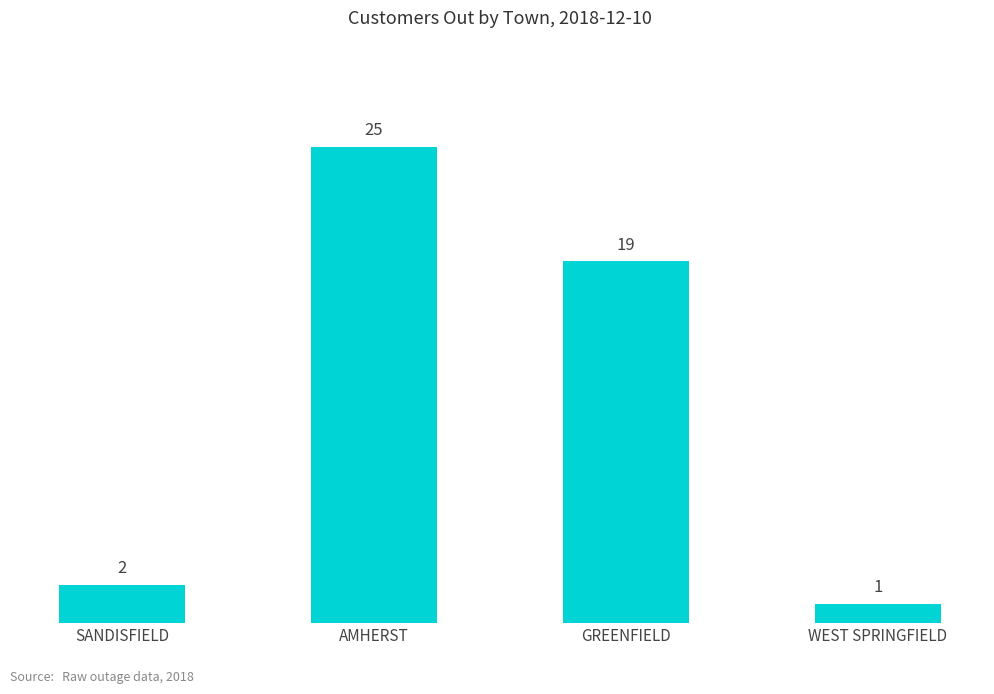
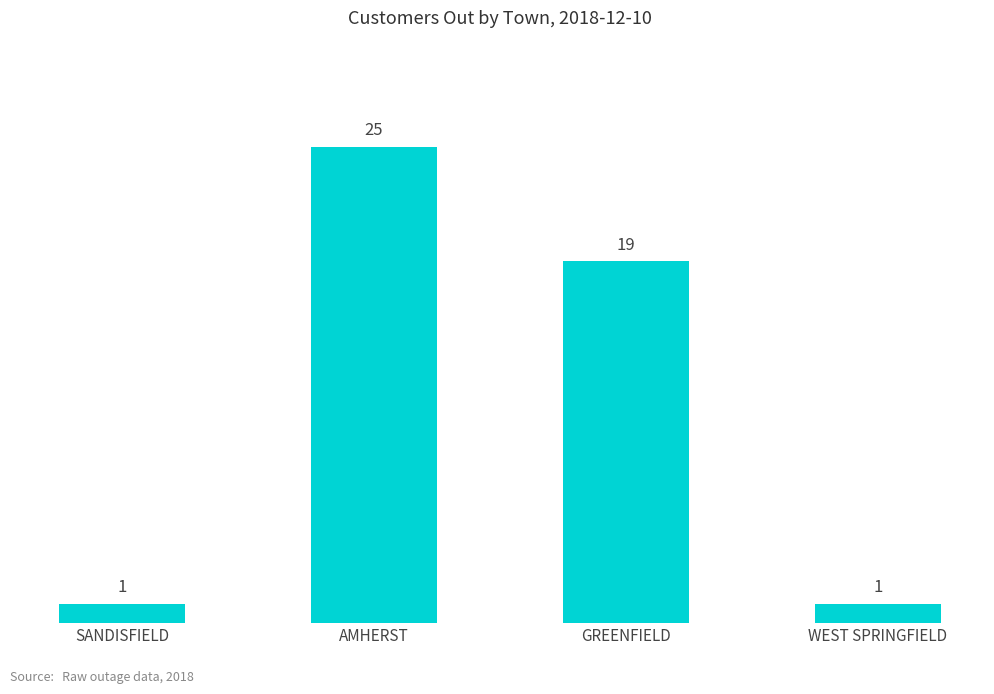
SANDISFIELD: 2 -> 1
